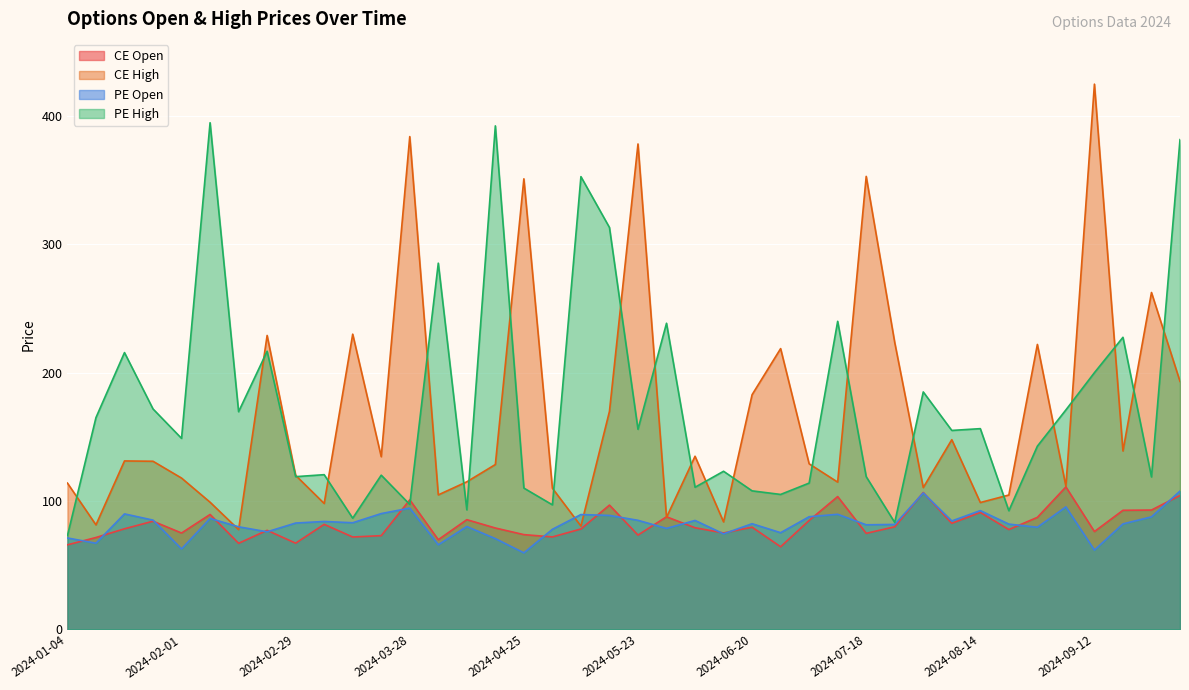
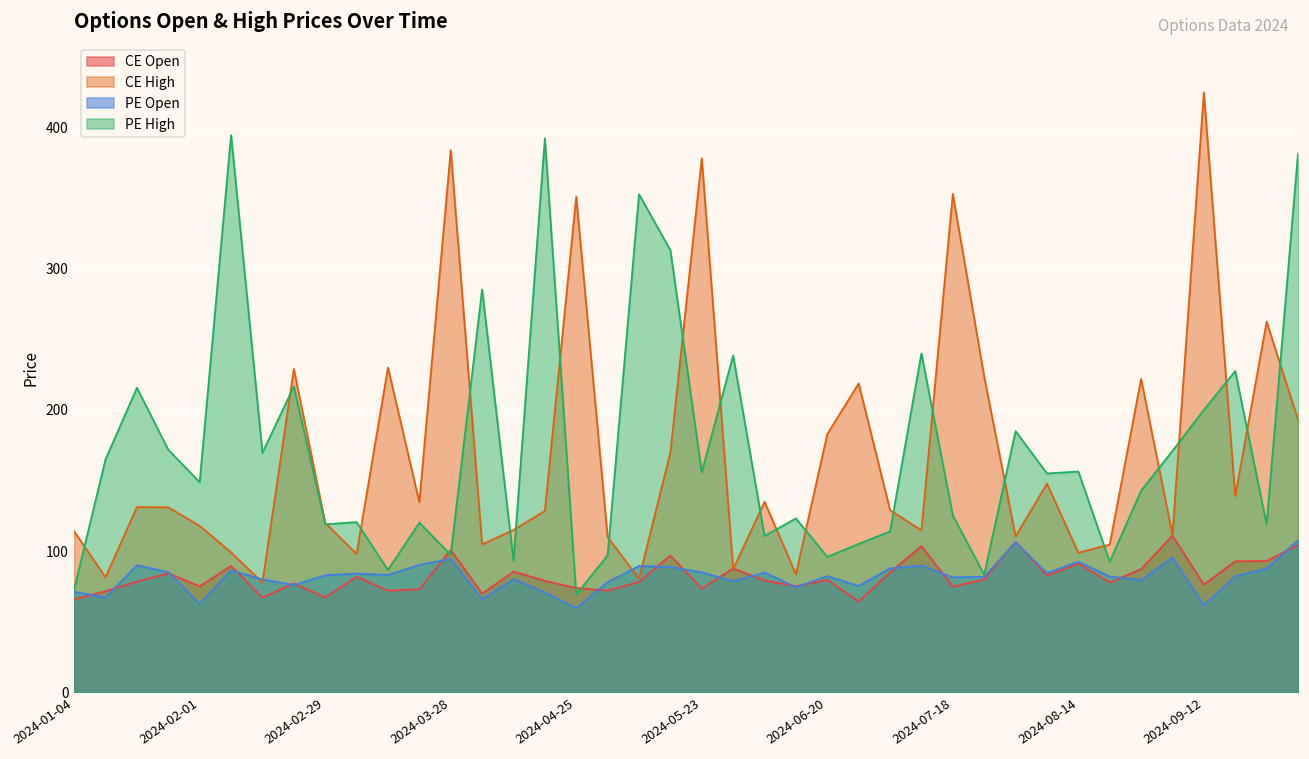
PE High, 2024-04-25: 110 -> 69
PE High, 2024-06-20: 108 -> 96
PE High, 2024-07-18: 119 -> 125
